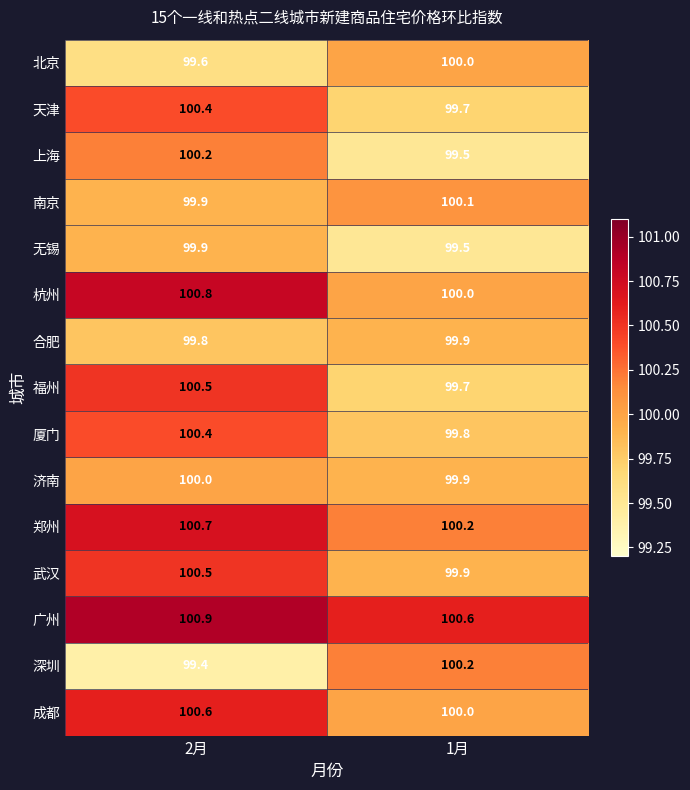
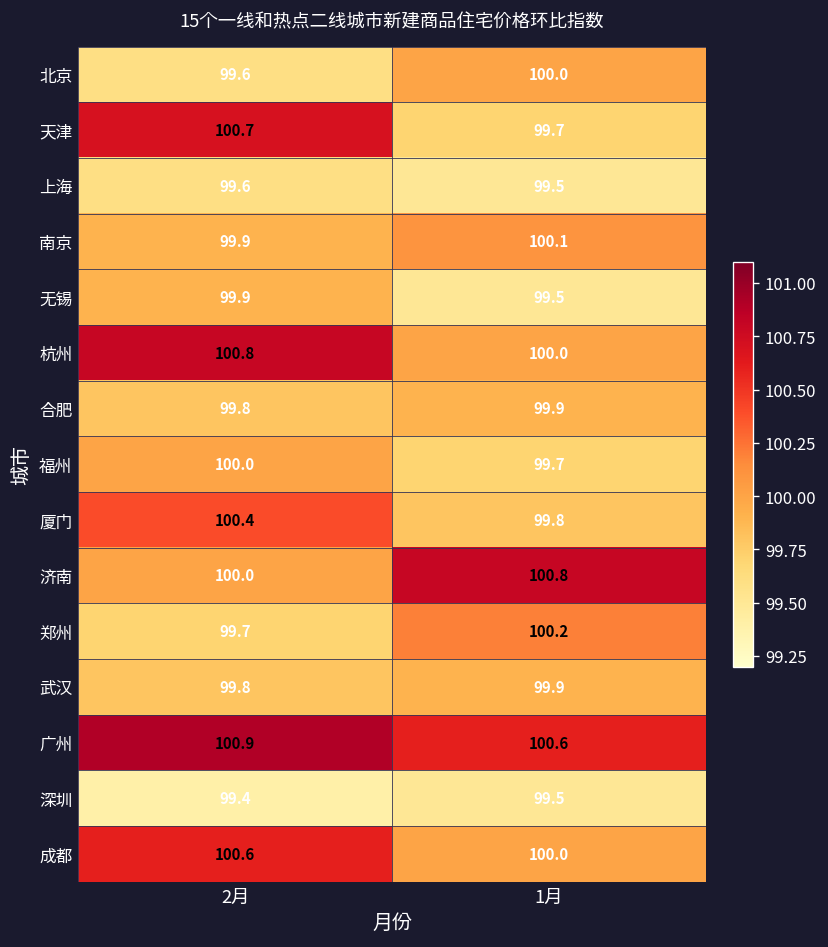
天津, 2月: 100.4 -> 100.7
上海, 2月: 100.2 -> 99.6
福州, 2月: 100.5 -> 100.0
济南, 1月: 99.9 -> 100.8
郑州, 2月: 100.7 -> 99.7
武汉, 2月: 100.5 -> 99.8
深圳, 1月: 100.2 -> 99.5
